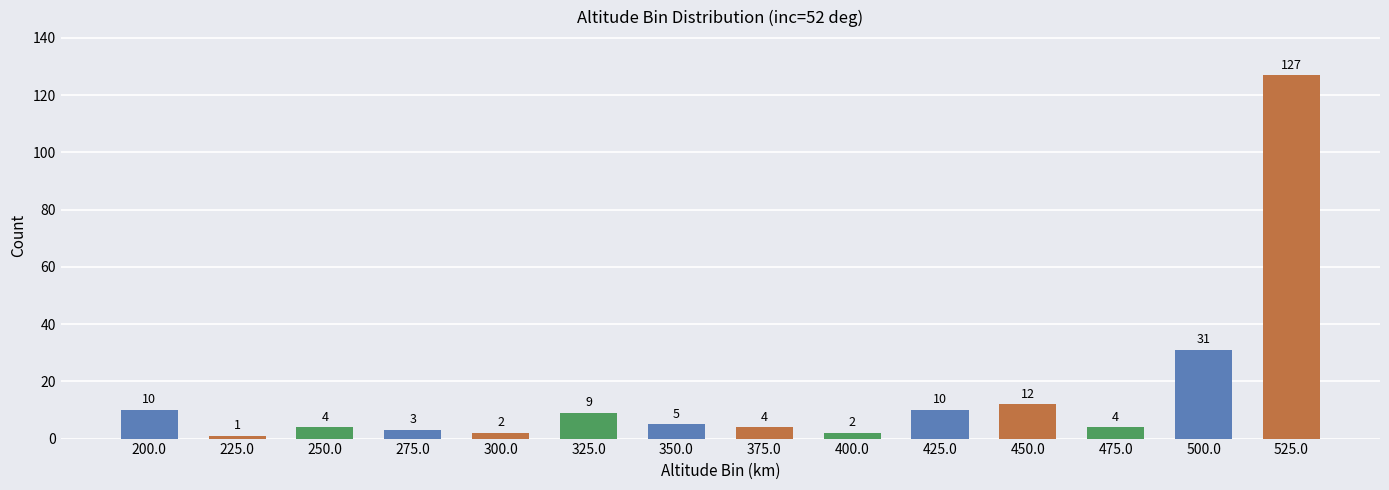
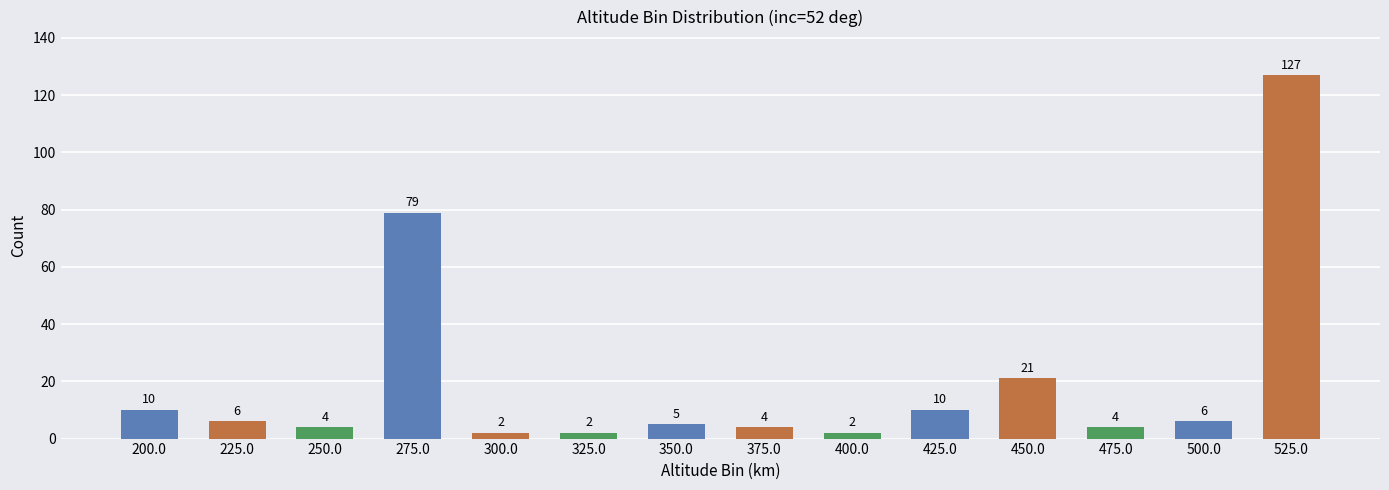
225.0: 1 -> 6
275.0: 3 -> 79
325.0: 9 -> 2
450.0: 12 -> 21
500.0: 31 -> 6
